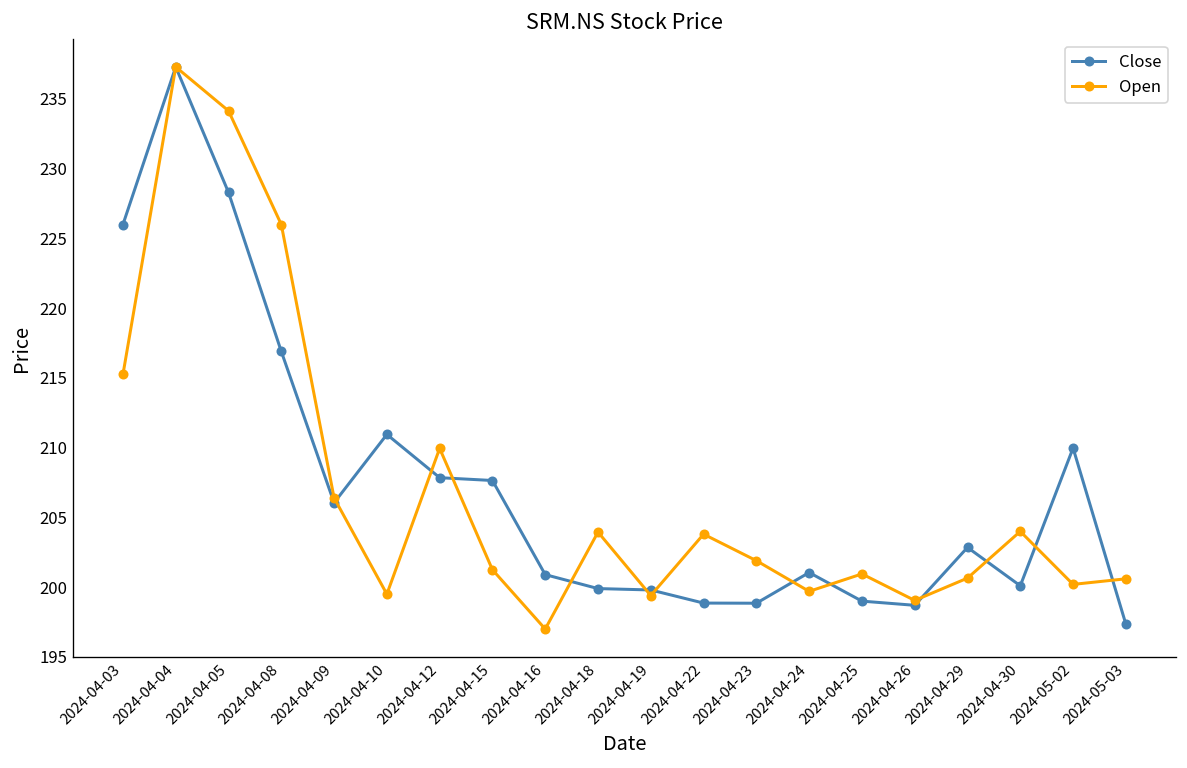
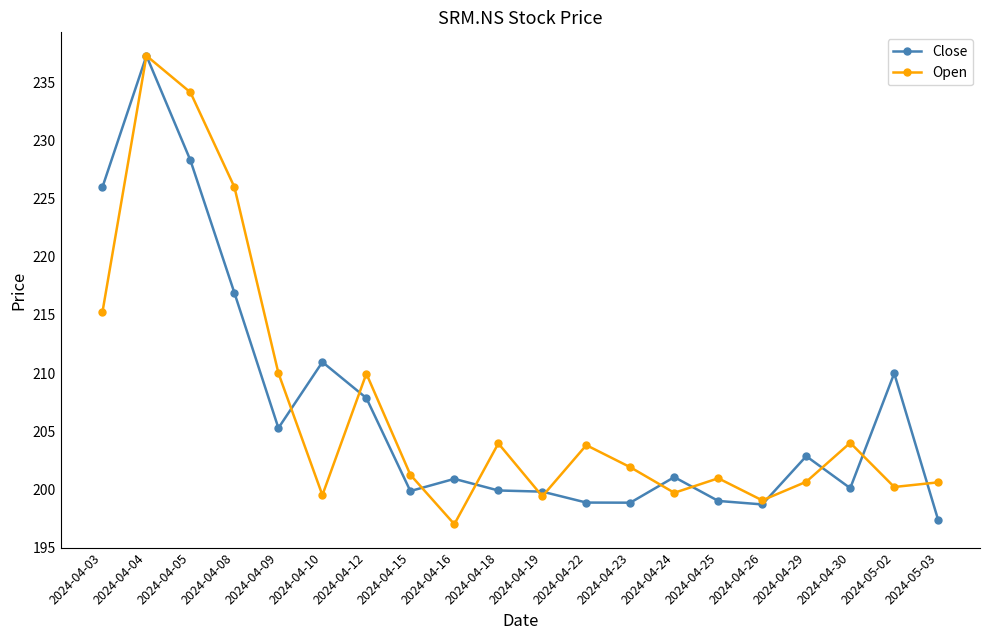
Close, 2024-04-09: 206.1 -> 205.3
Open, 2024-04-09: 206.4 -> 210.0
Close, 2024-04-15: 207.6 -> 199.9
